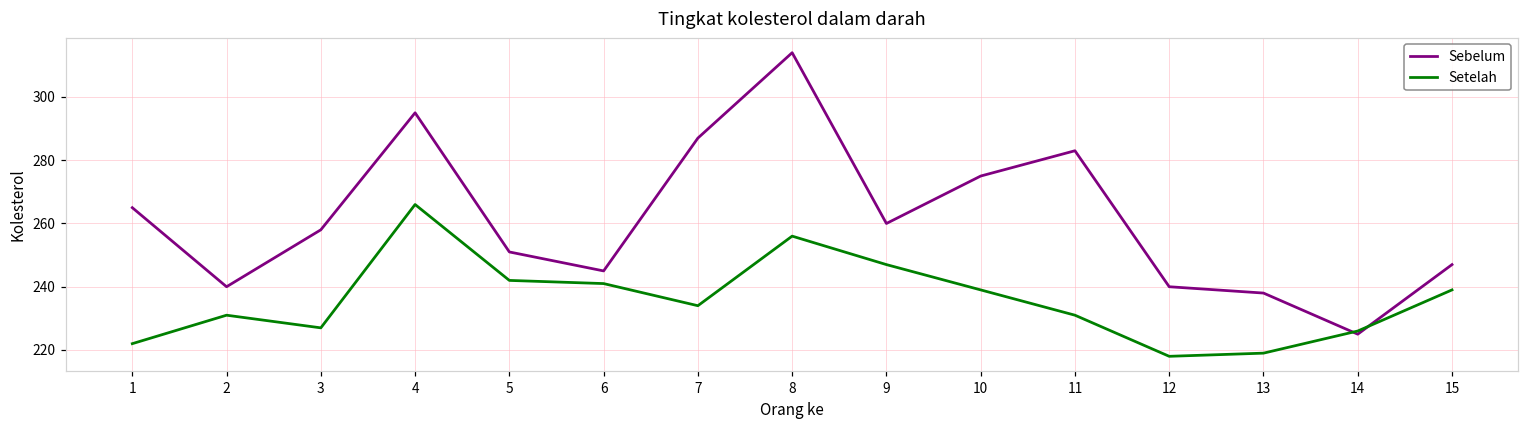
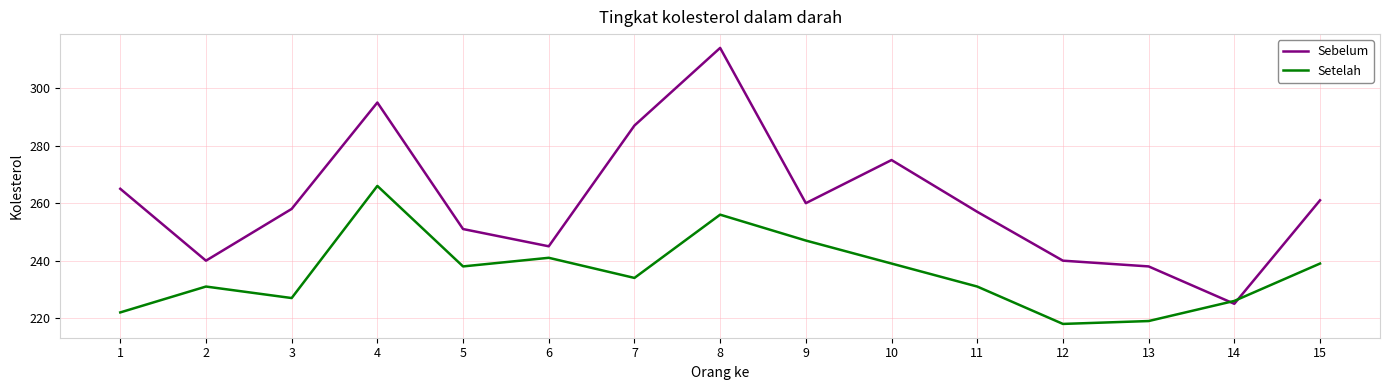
Setelah, 5: 242 -> 238
Sebelum, 11: 283 -> 257
Sebelum, 15: 247 -> 261
